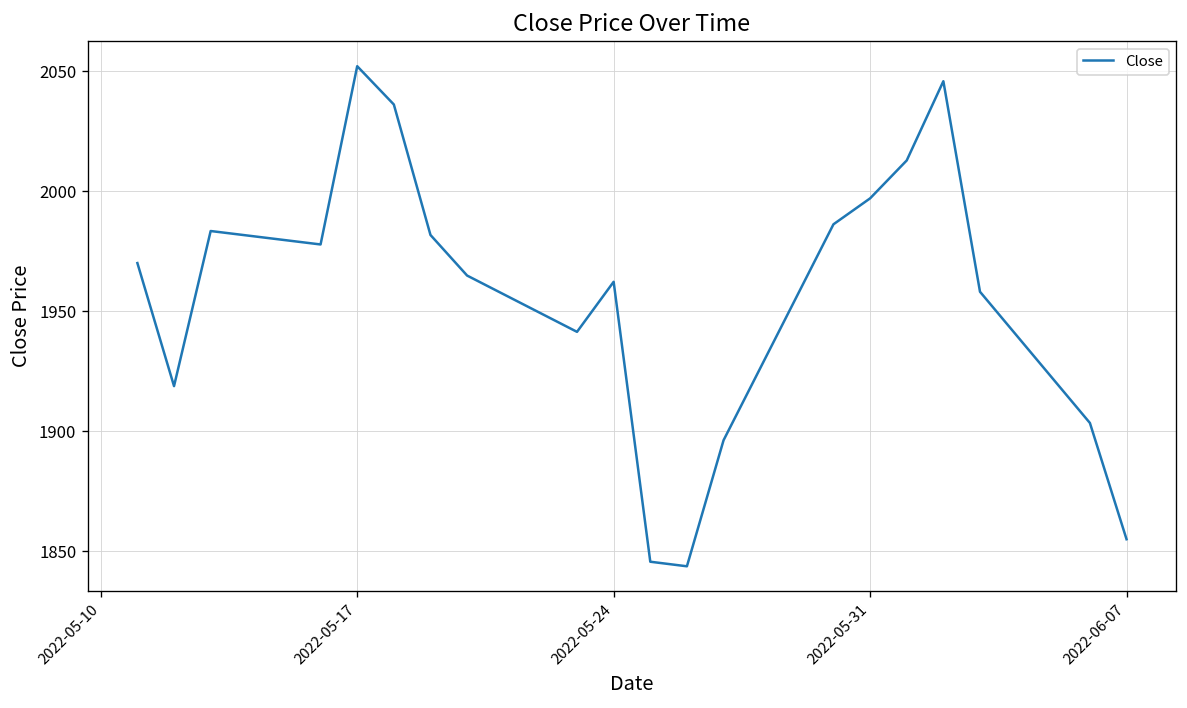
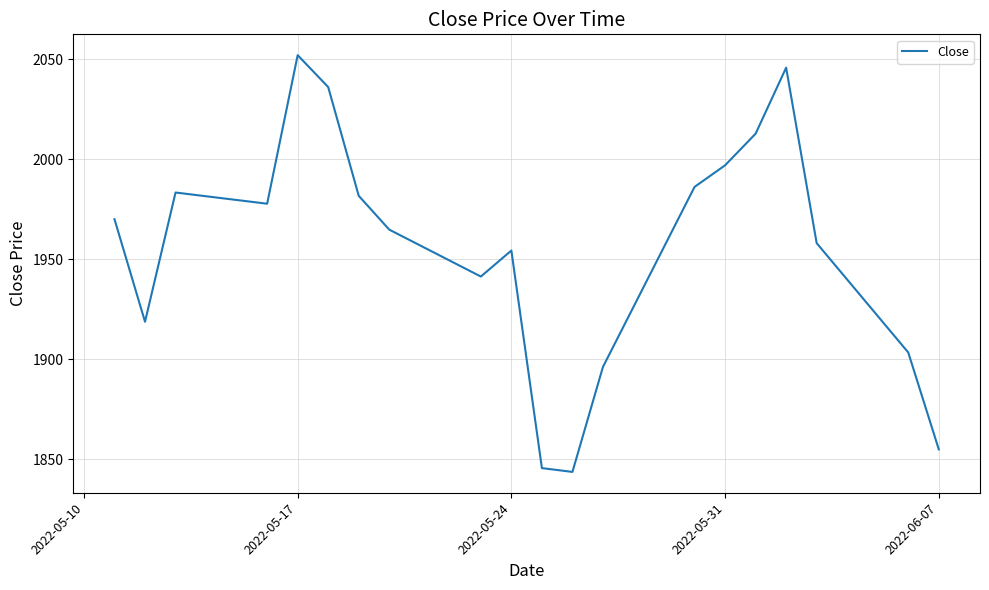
2022-05-24: 1962 -> 1954
